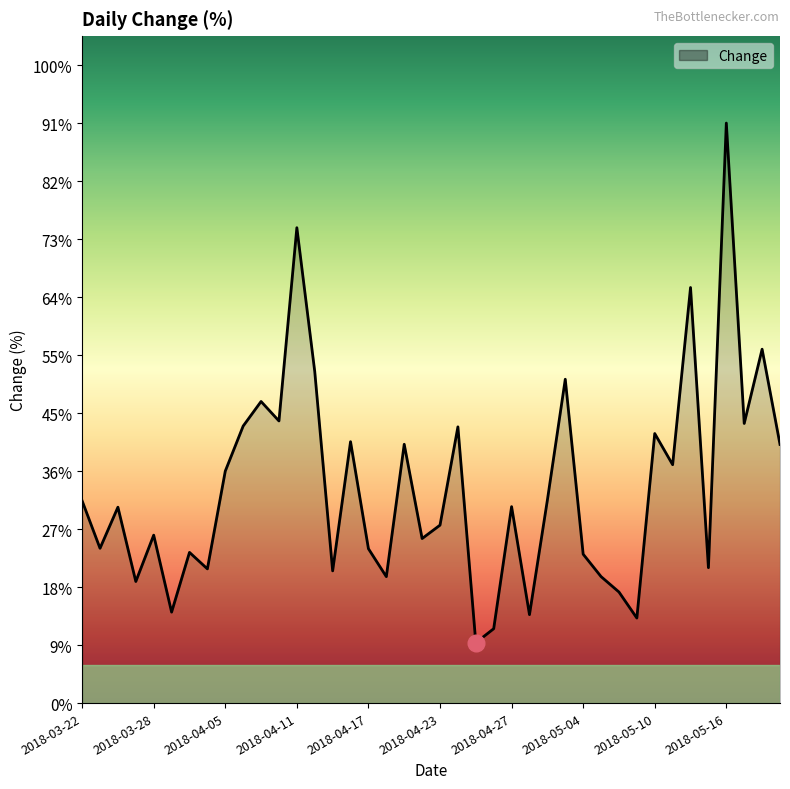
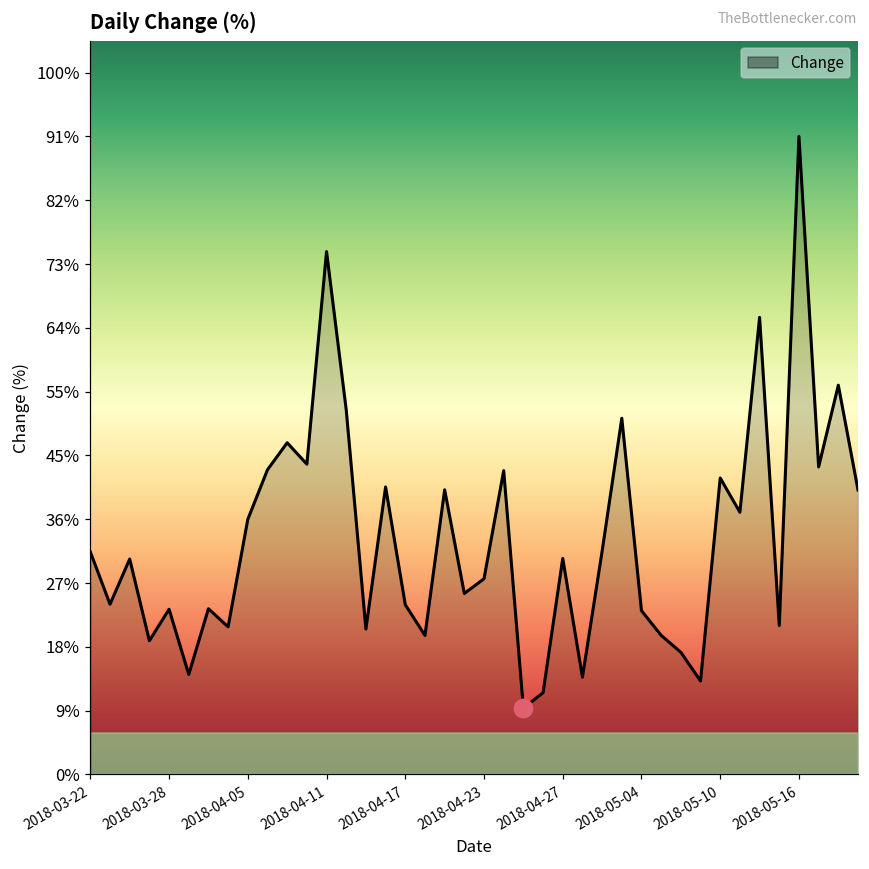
Change, 2018-03-28: 26% -> 24%
